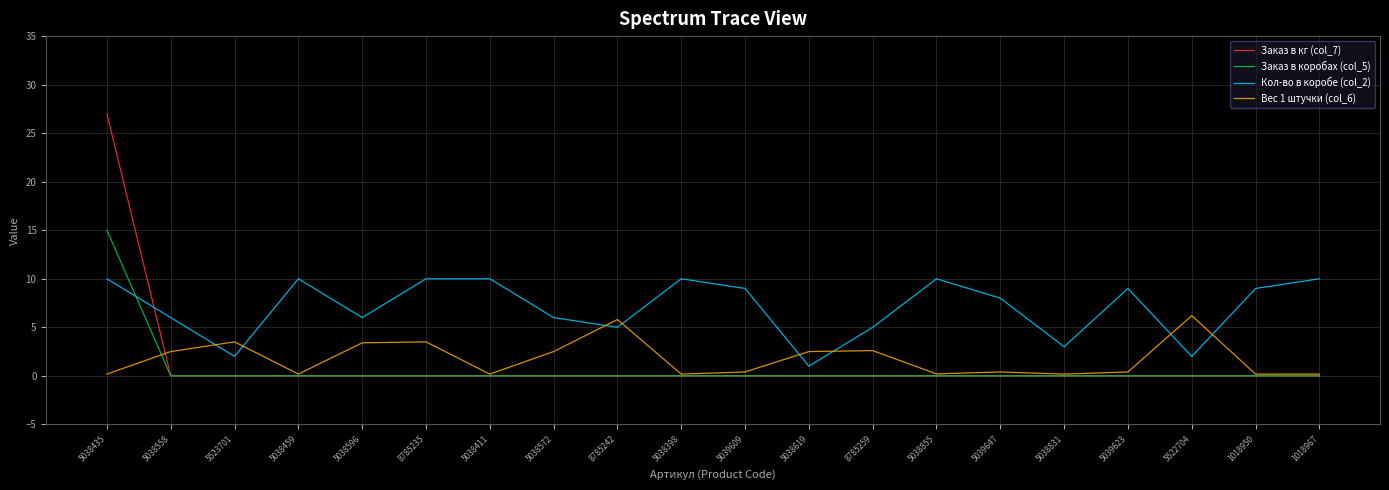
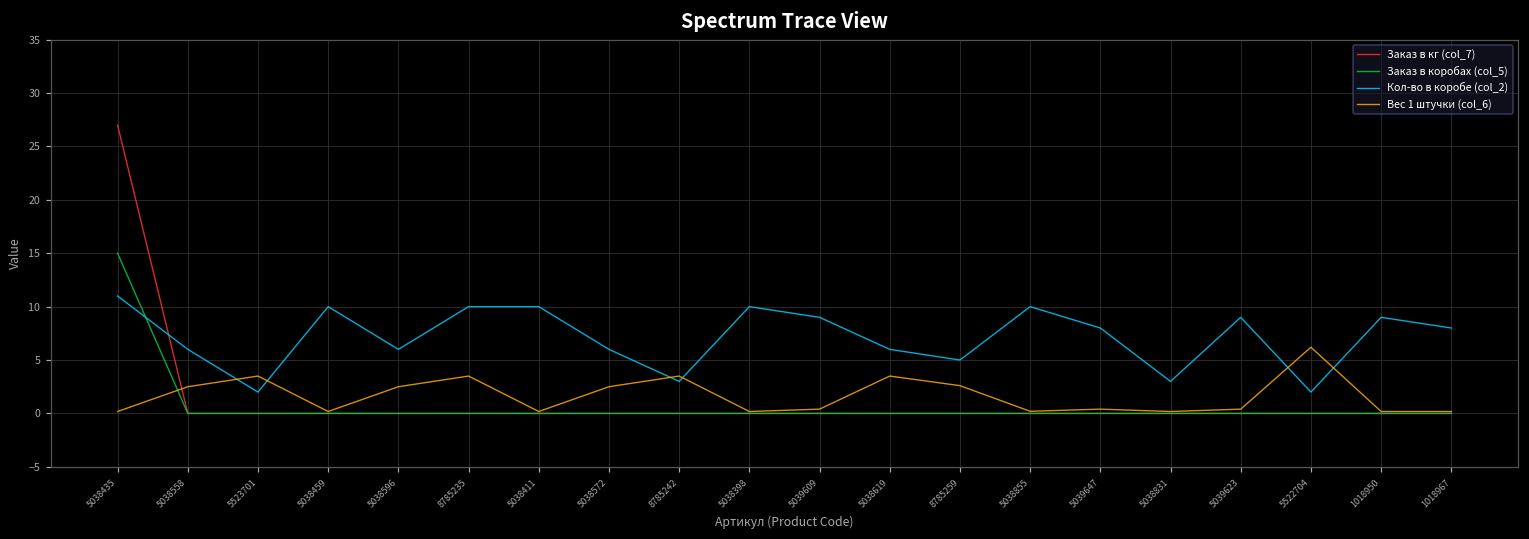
Кол-во в коробе (col_2), 5038435: 10 -> 11
Вес 1 штучки (col_6), 5038596: 3.4 -> 2.5
Кол-во в коробе (col_2), 8785242: 5 -> 3
Вес 1 штучки (col_6), 8785242: 6 -> 4
Кол-во в коробе (col_2), 5038619: 1 -> 6
Вес 1 штучки (col_6), 5038619: 3 -> 4
Кол-во в коробе (col_2), 1018967: 10 -> 8
